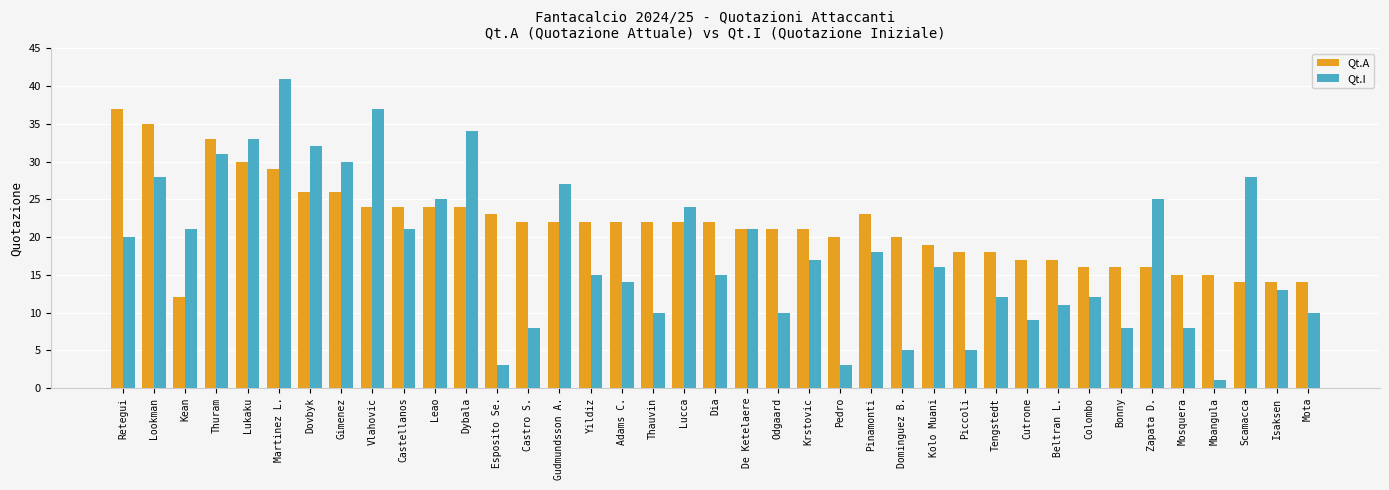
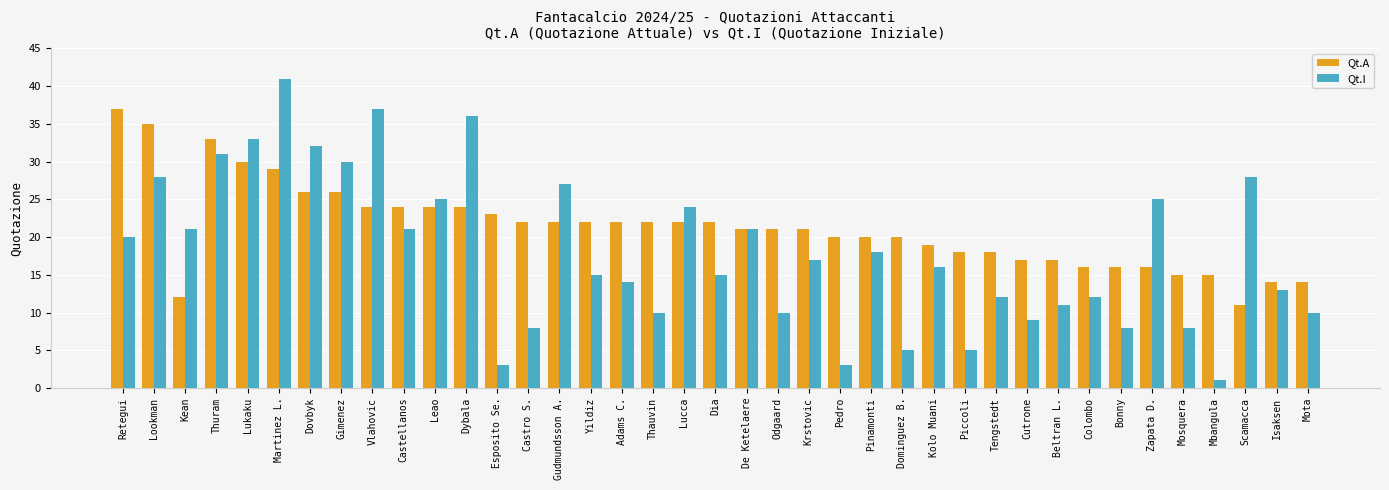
Qt.I, Dybala: 34 -> 36
Qt.A, Pinamonti: 23 -> 20
Qt.A, Scamacca: 14 -> 11
